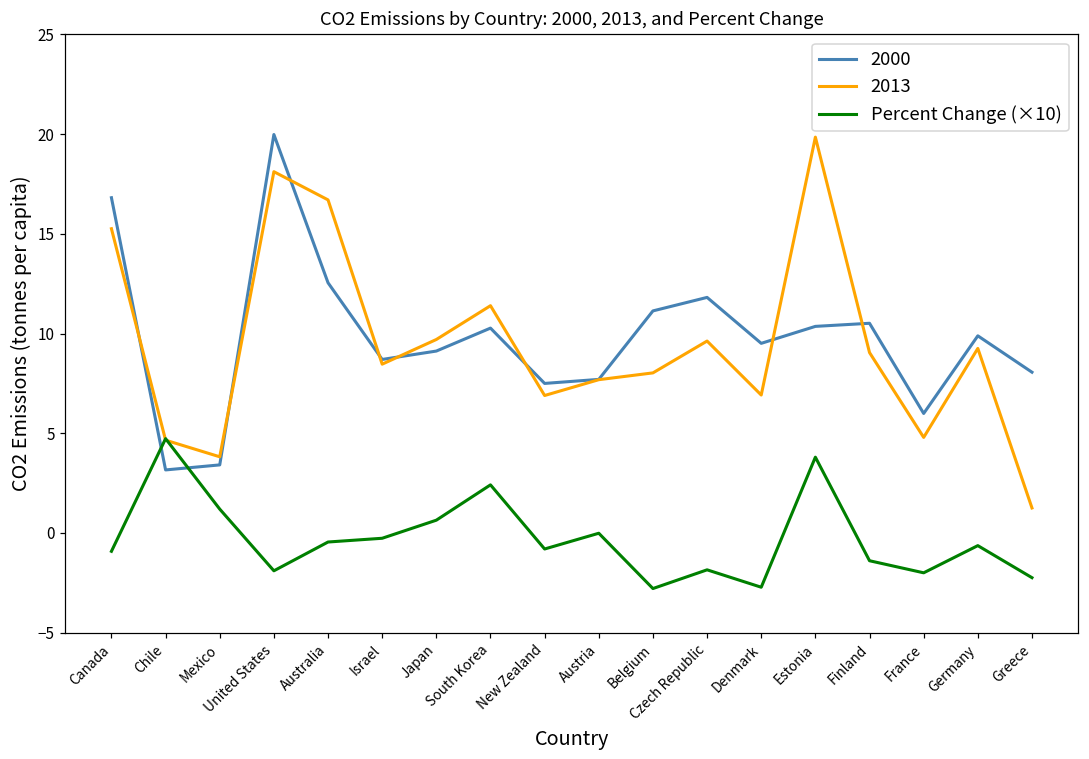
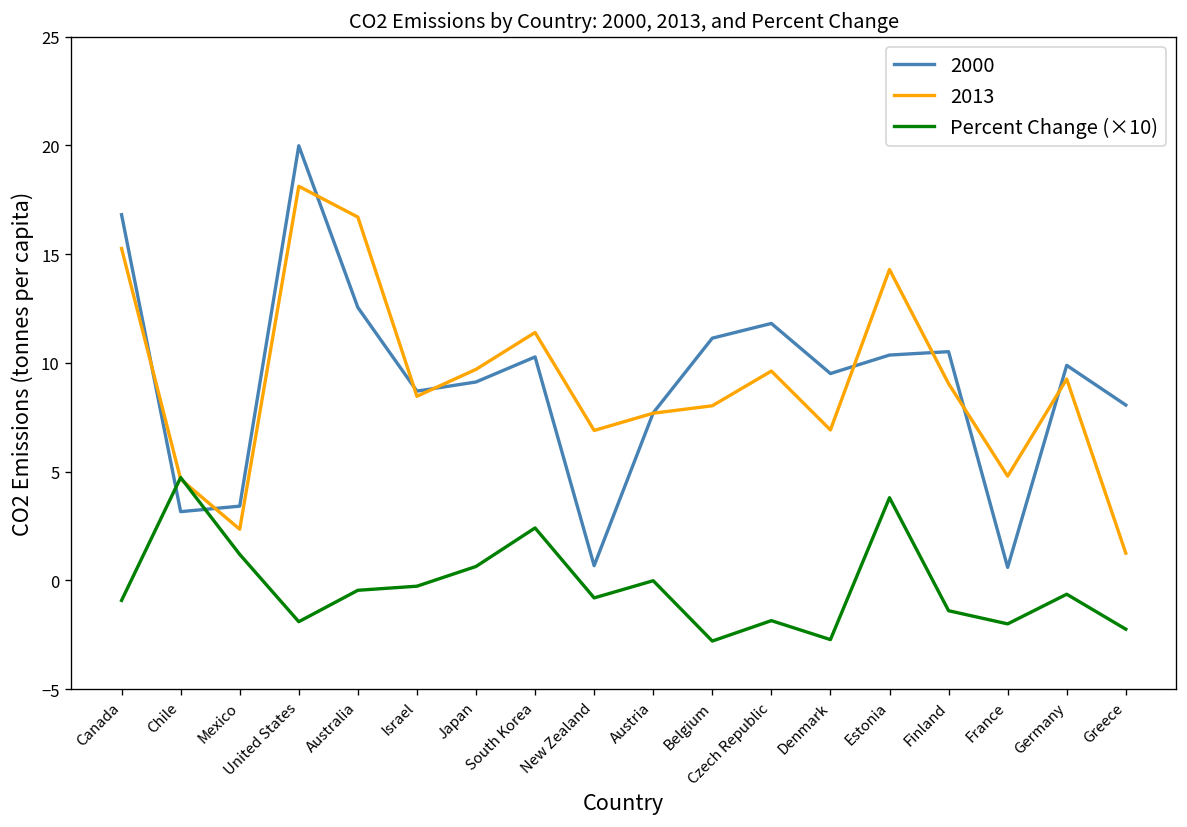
2013, Mexico: 3.8 -> 2.3
2000, New Zealand: 7.5 -> 0.7
2013, Estonia: 19.9 -> 14.3
2000, France: 6.0 -> 0.6
